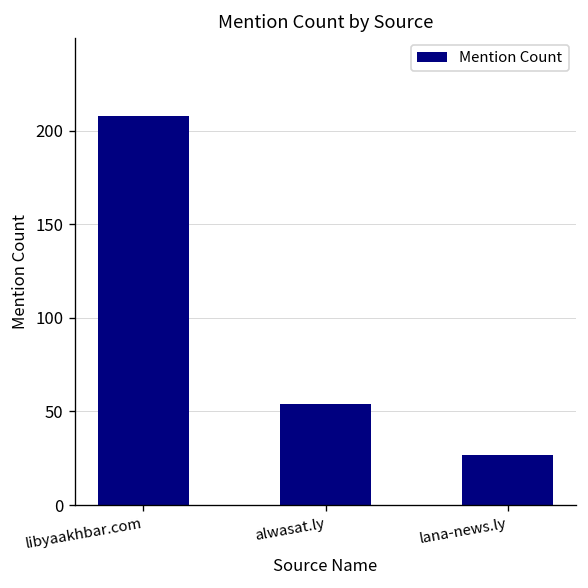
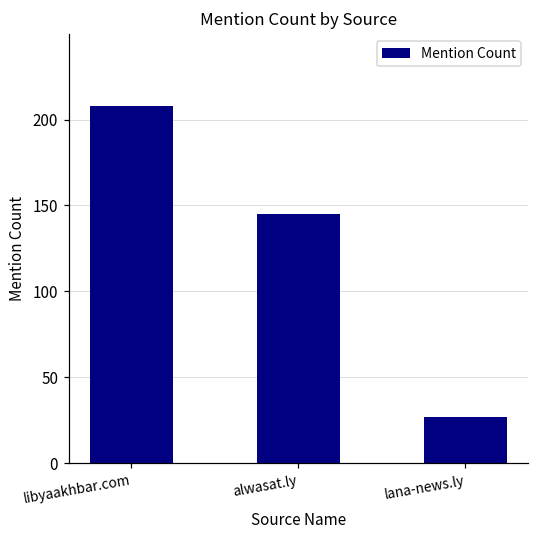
alwasat.ly: 54 -> 145
